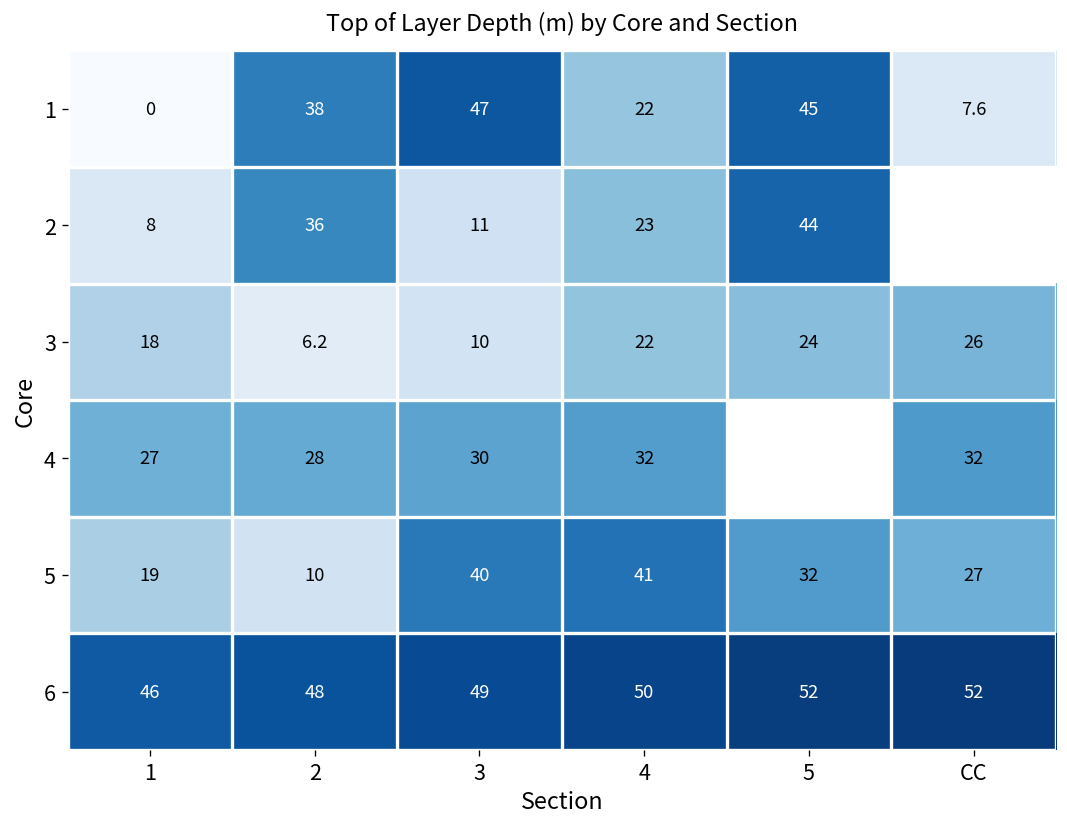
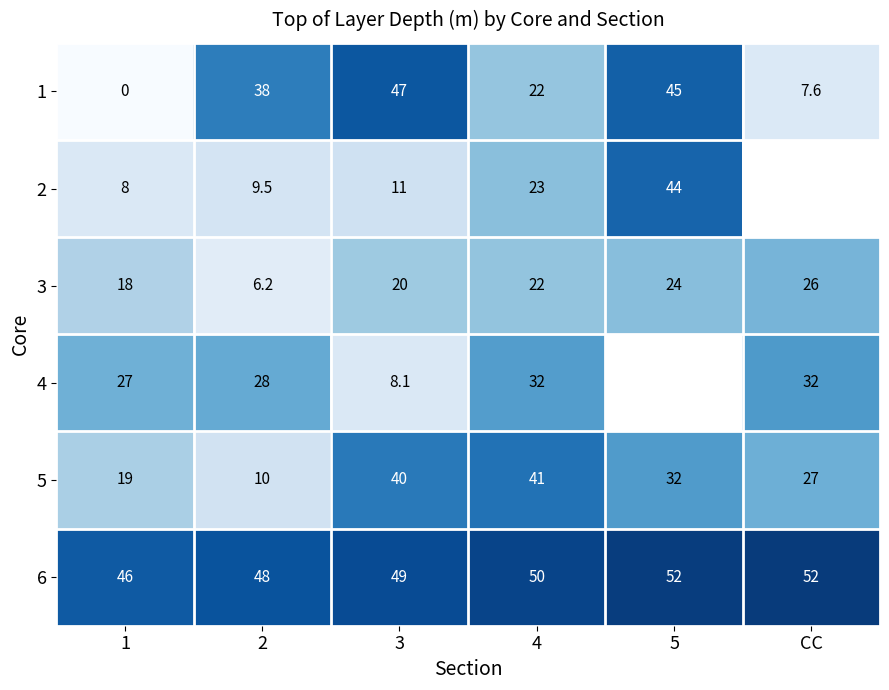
2, 2: 36 -> 9.5
3, 3: 10 -> 20
4, 3: 30 -> 8.1
